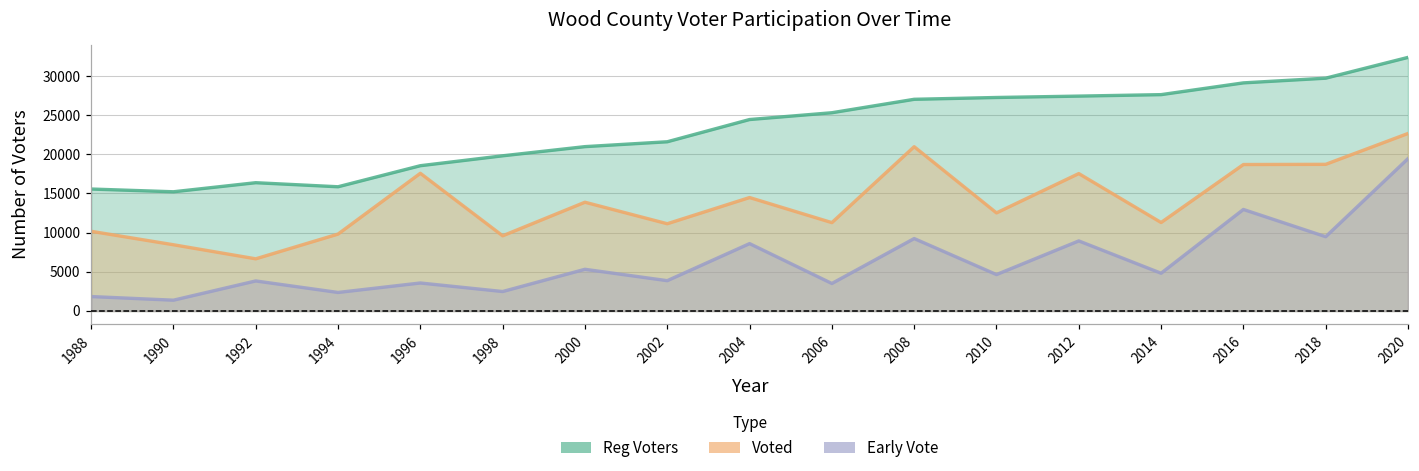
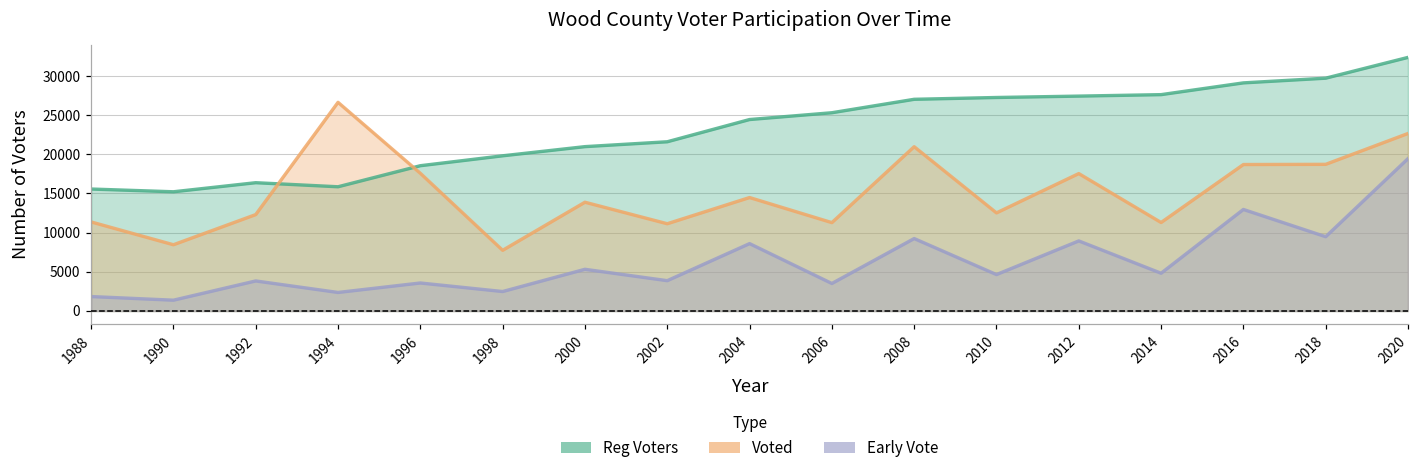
Voted, 1988: 10000 -> 11000
Voted, 1992: 7000 -> 12000
Voted, 1994: 10000 -> 27000
Voted, 1998: 10000 -> 8000
